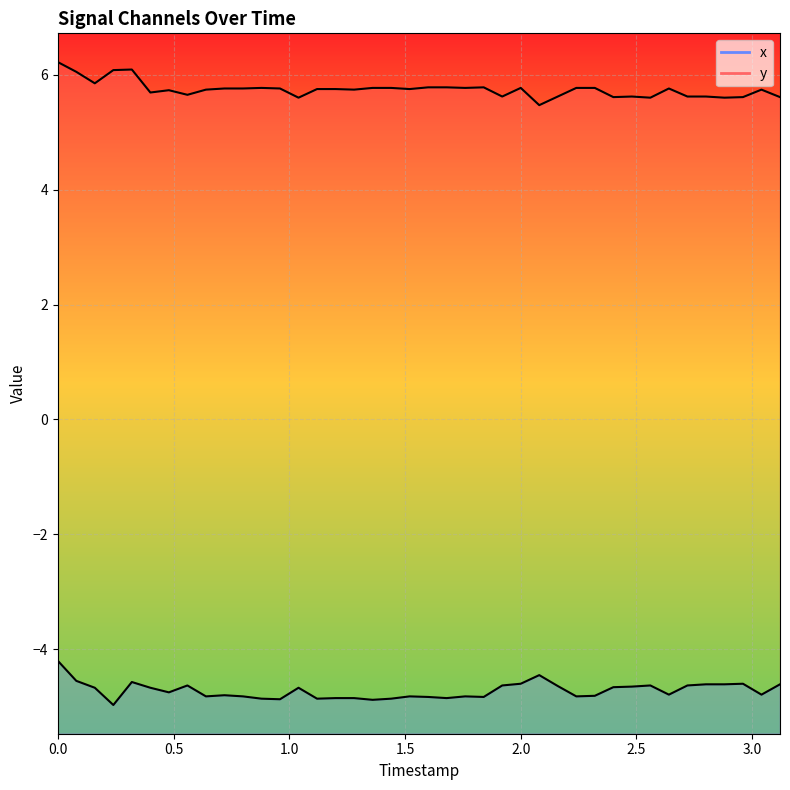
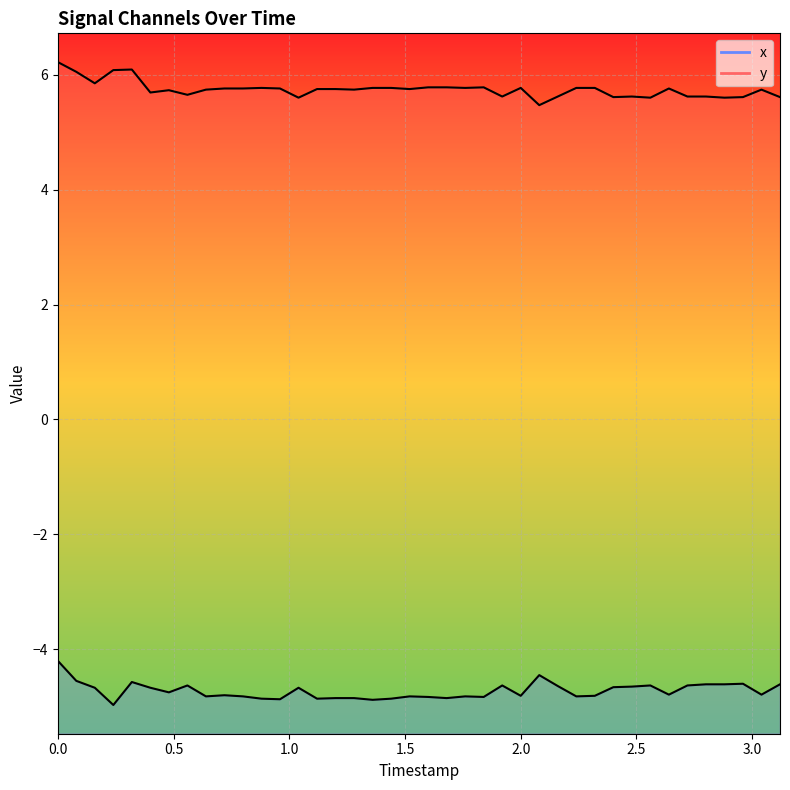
x, 2.0: -4.6 -> -4.8
